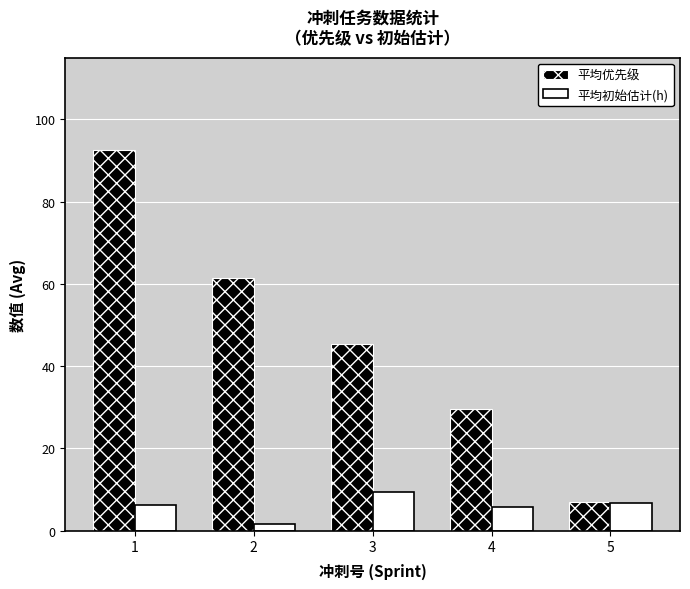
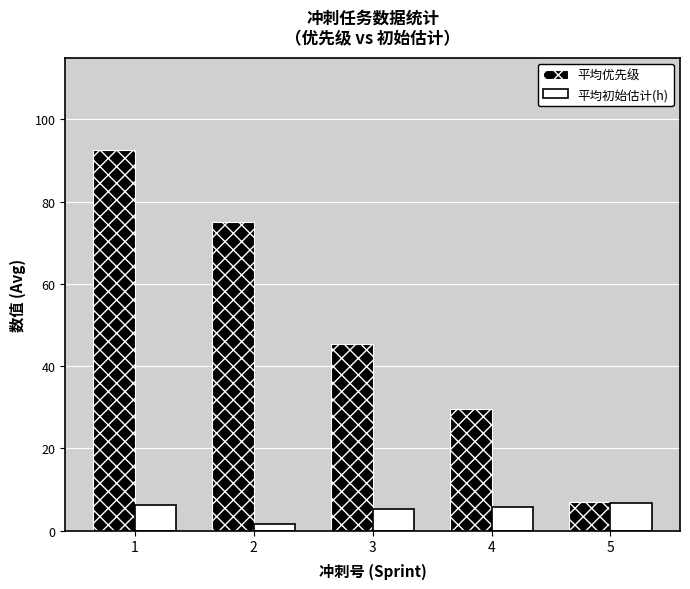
平均优先级, 2: 62 -> 75
平均初始估计(h), 3: 9 -> 5
